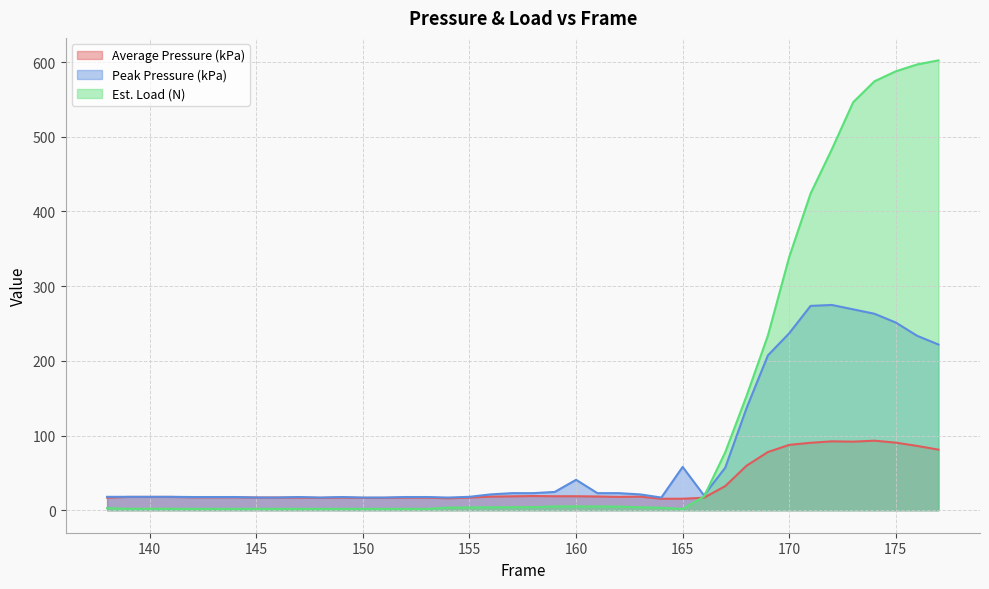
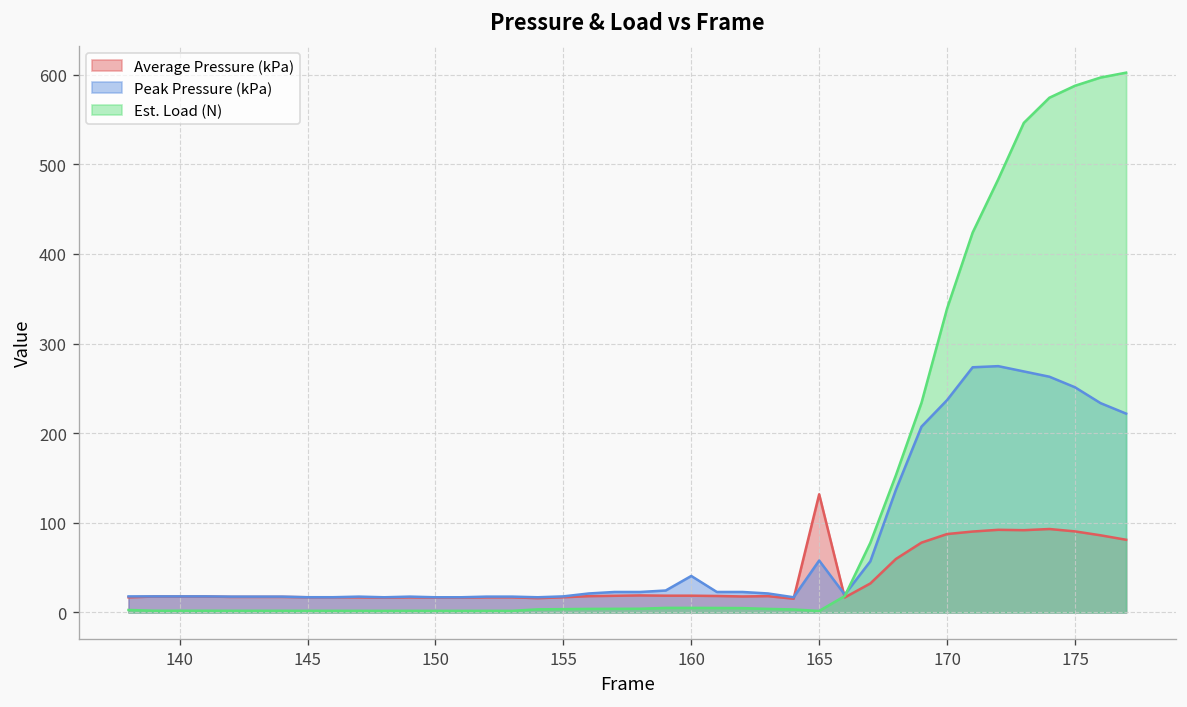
Average Pressure (kPa), 165: 20 -> 130
